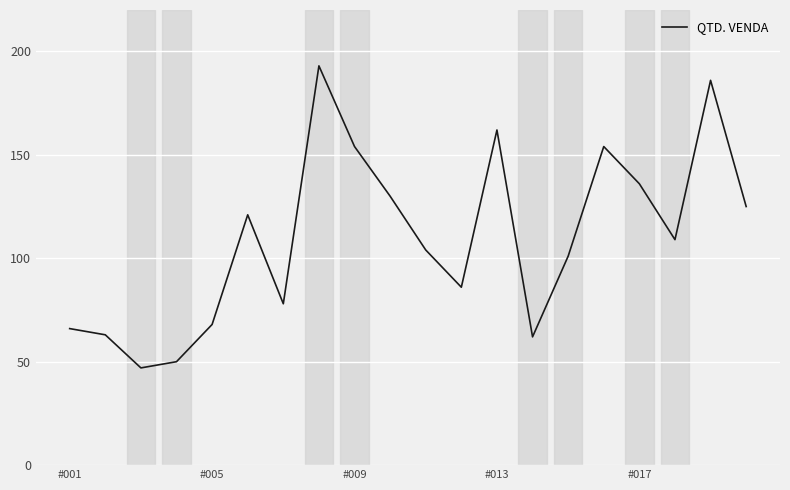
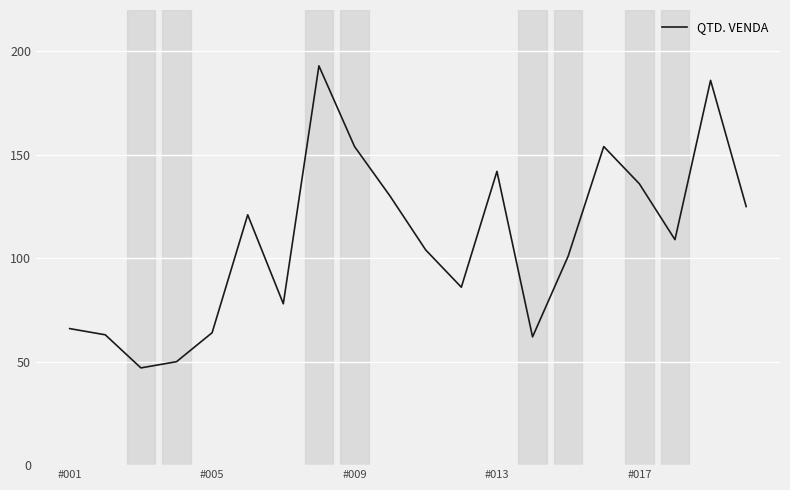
#005: 68 -> 64
#013: 162 -> 142
